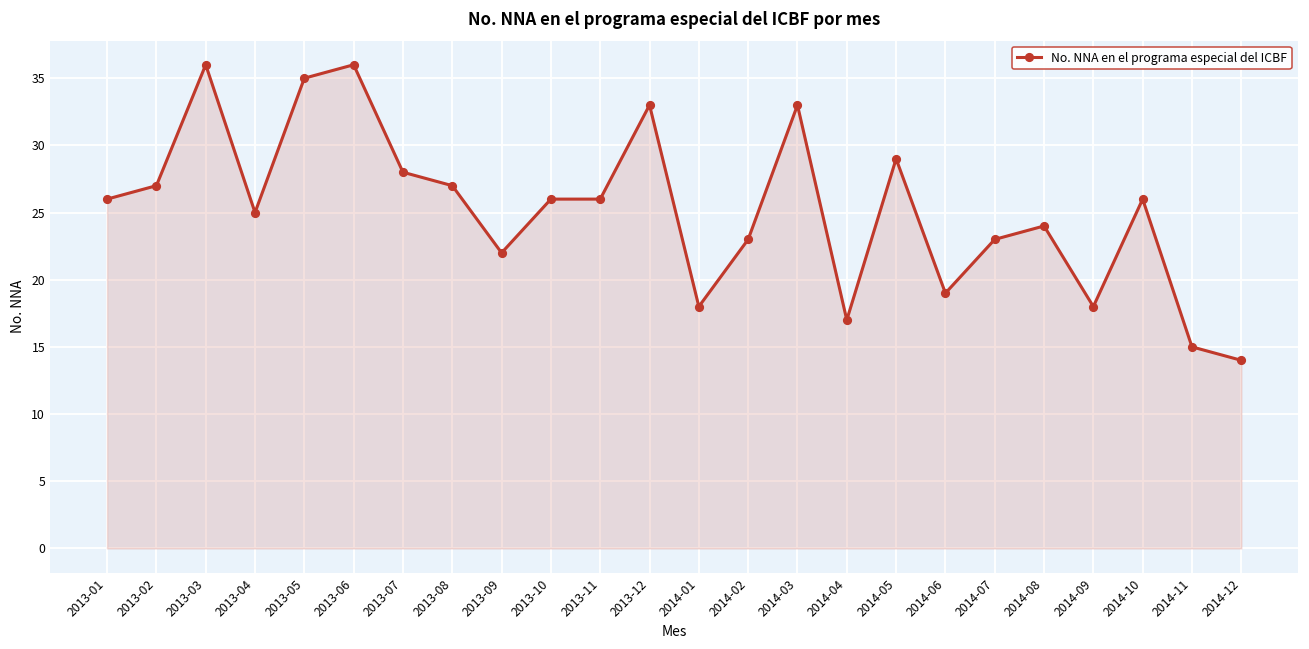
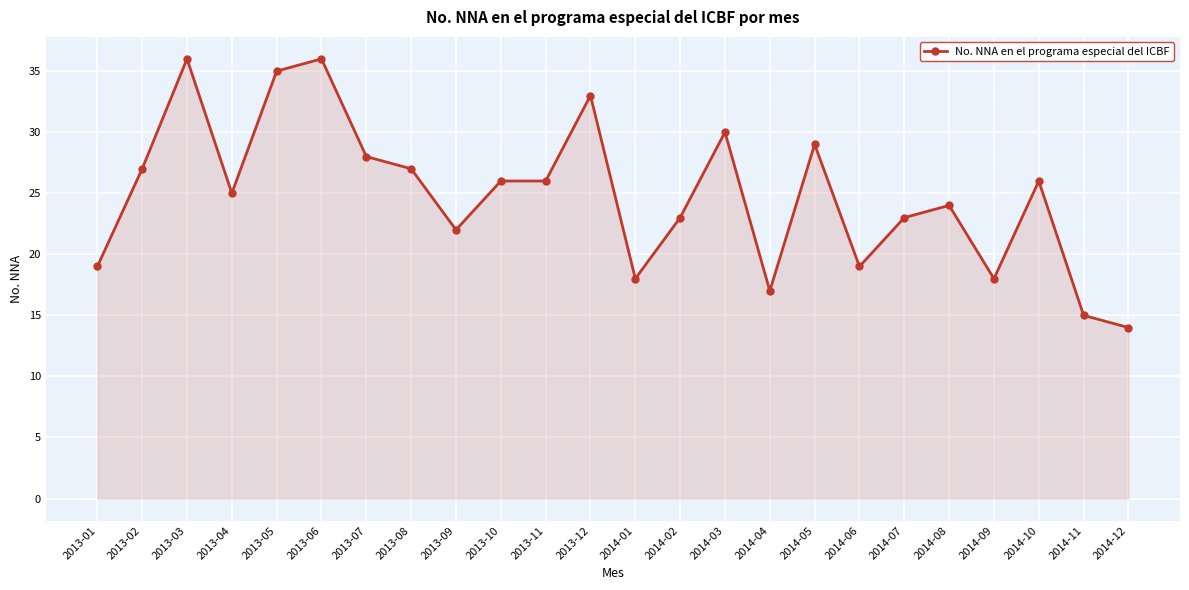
2013-01: 26 -> 19
2014-03: 33 -> 30
